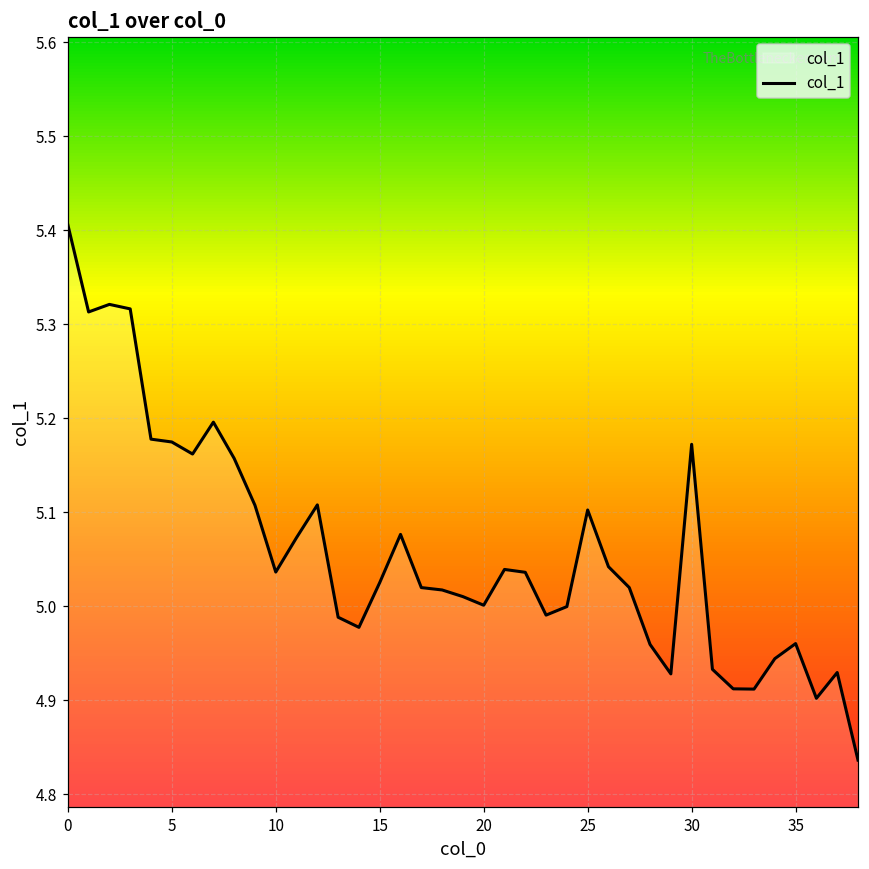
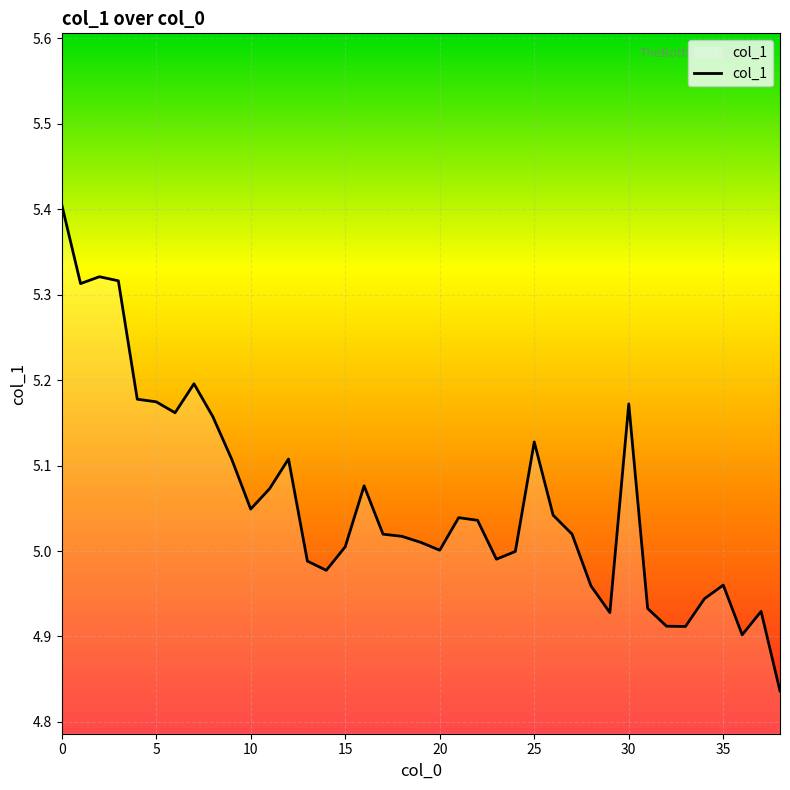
10: 5.04 -> 5.05
15: 5.03 -> 5.00
25: 5.10 -> 5.13
